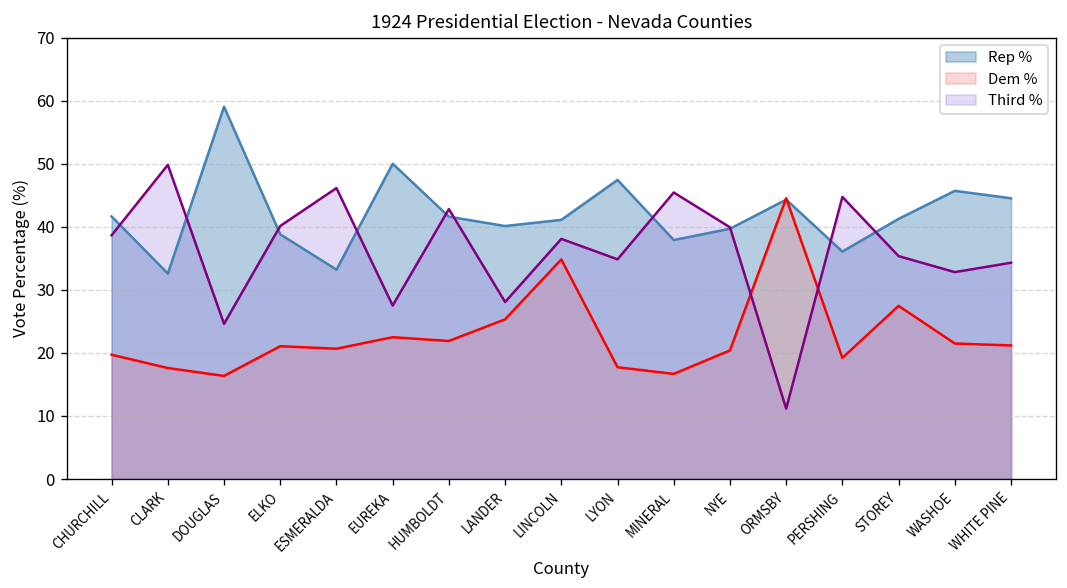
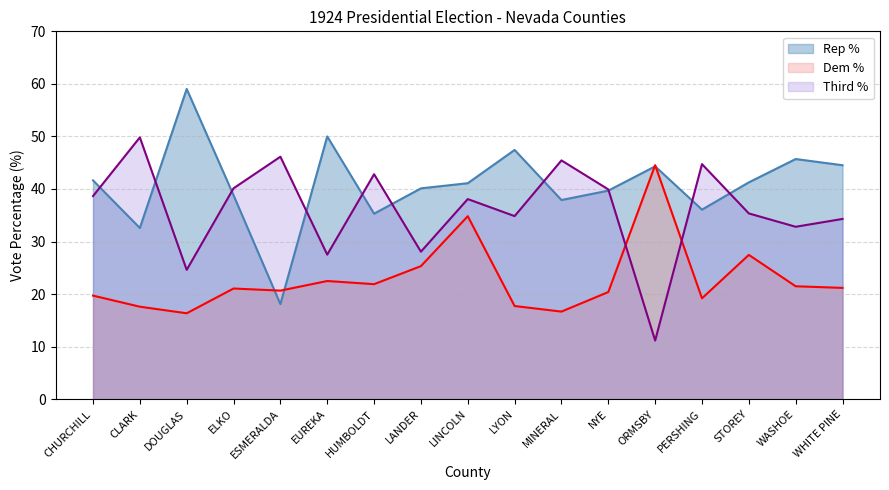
Rep %, ESMERALDA: 33 -> 18
Rep %, HUMBOLDT: 42 -> 35
